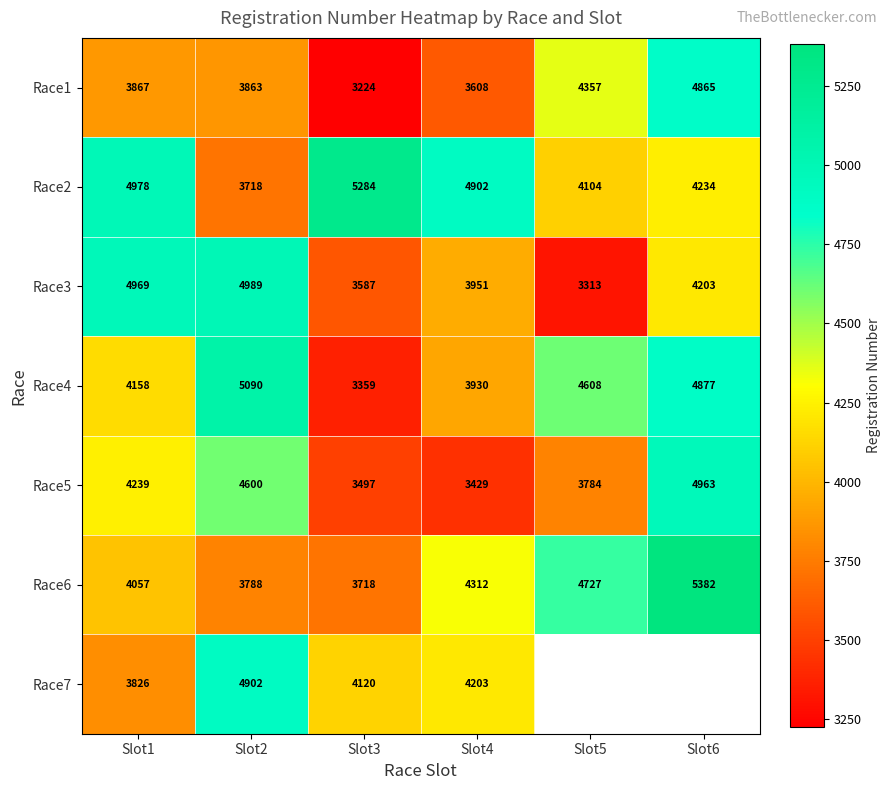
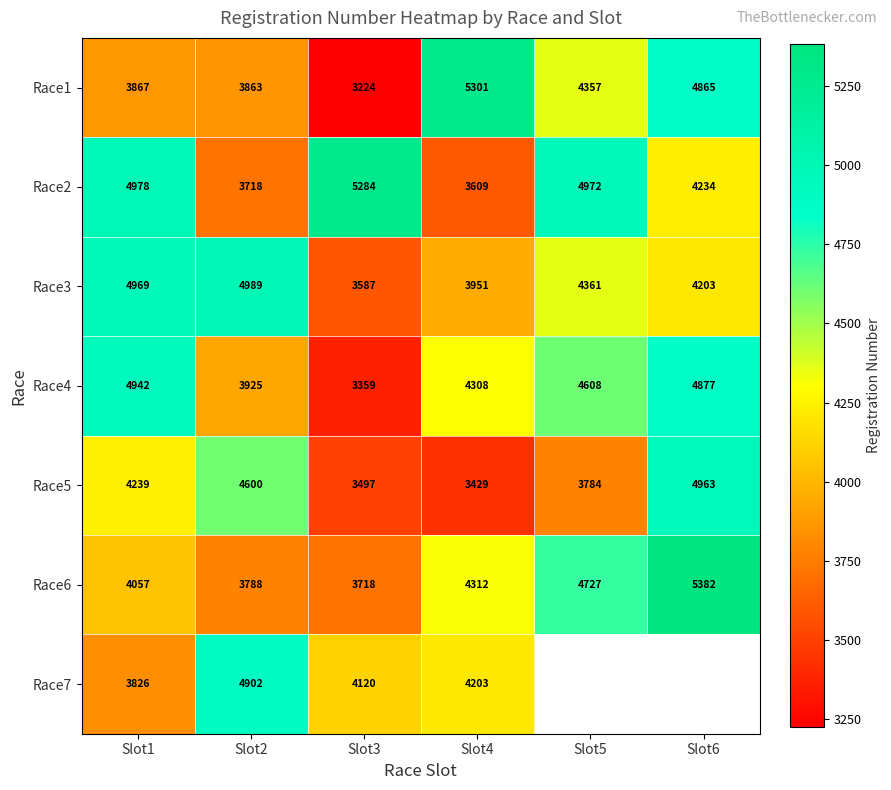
Race1, Slot4: 3608 -> 5301
Race2, Slot4: 4902 -> 3609
Race2, Slot5: 4104 -> 4972
Race3, Slot5: 3313 -> 4361
Race4, Slot1: 4158 -> 4942
Race4, Slot2: 5090 -> 3925
Race4, Slot4: 3930 -> 4308
